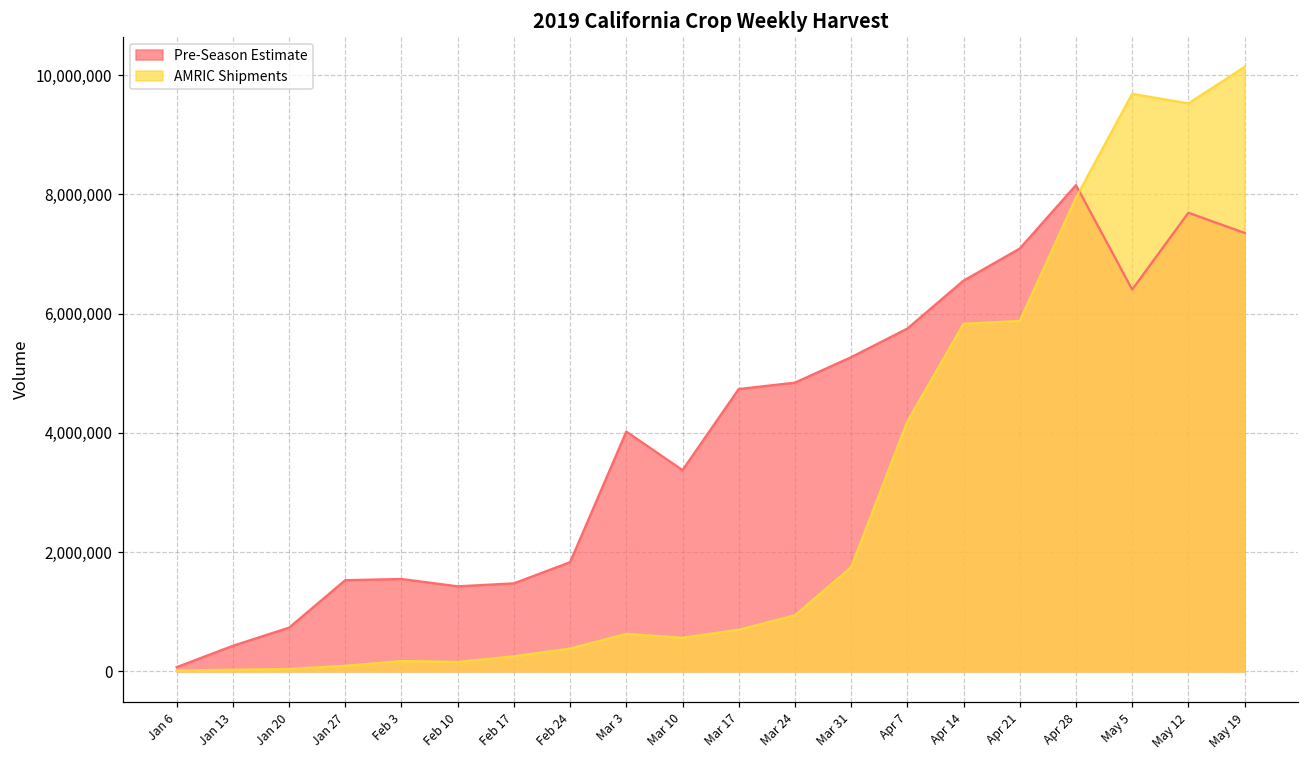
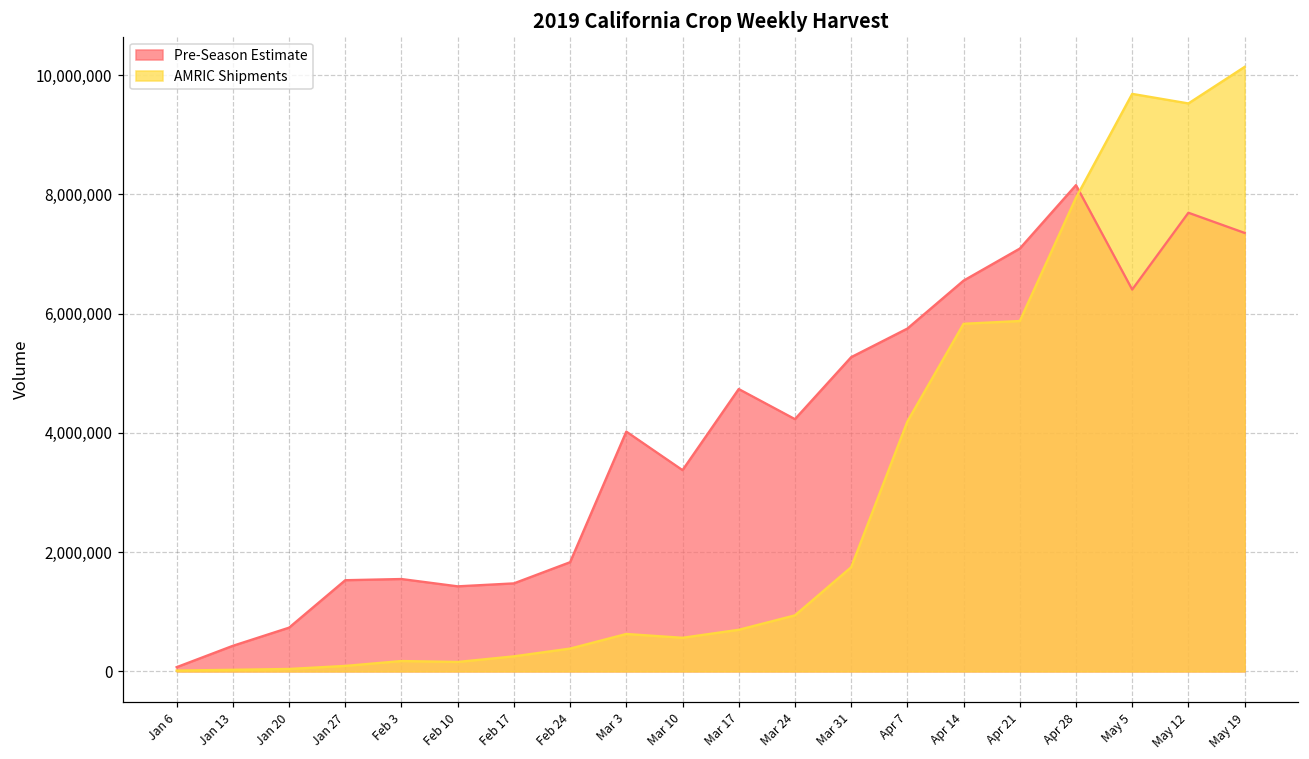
Pre-Season Estimate, Mar 24: 4,800,000 -> 4,200,000
